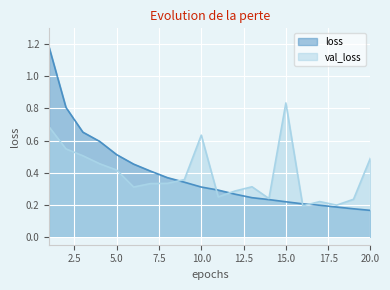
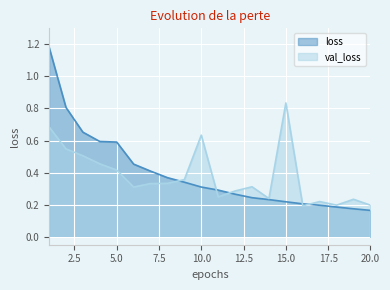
loss, 5.0: 0.51 -> 0.59
val_loss, 20.0: 0.49 -> 0.20
